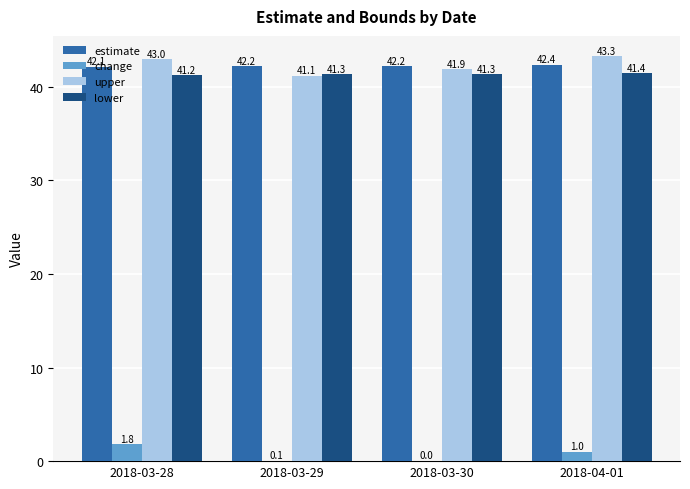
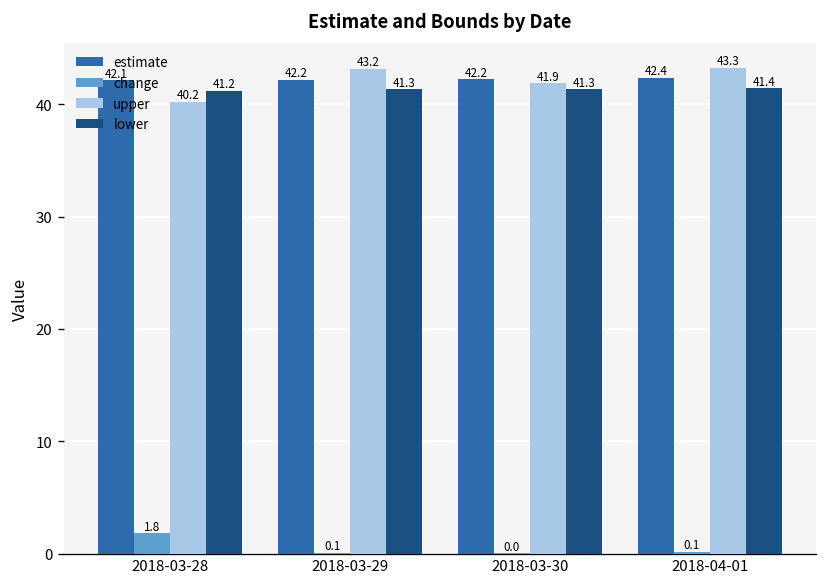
upper, 2018-03-28: 43.0 -> 40.2
upper, 2018-03-29: 41.1 -> 43.2
change, 2018-04-01: 1.0 -> 0.1
